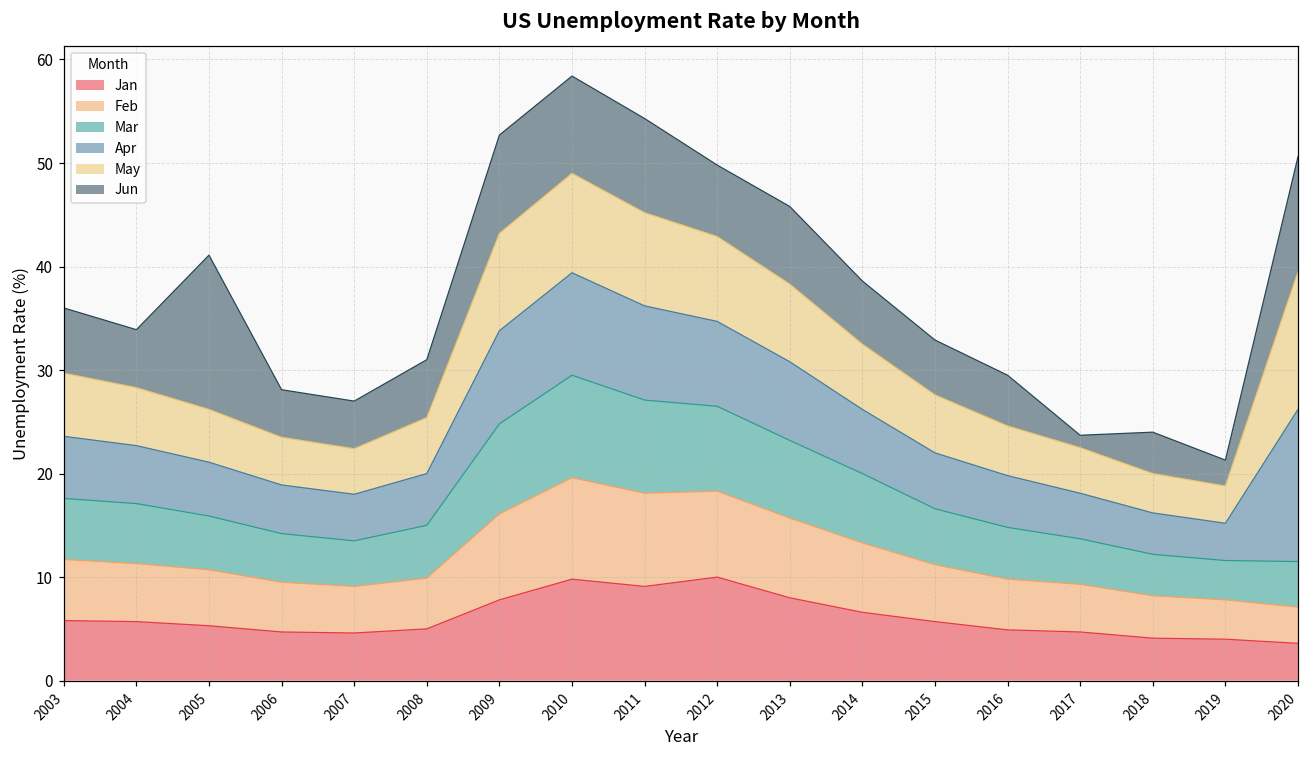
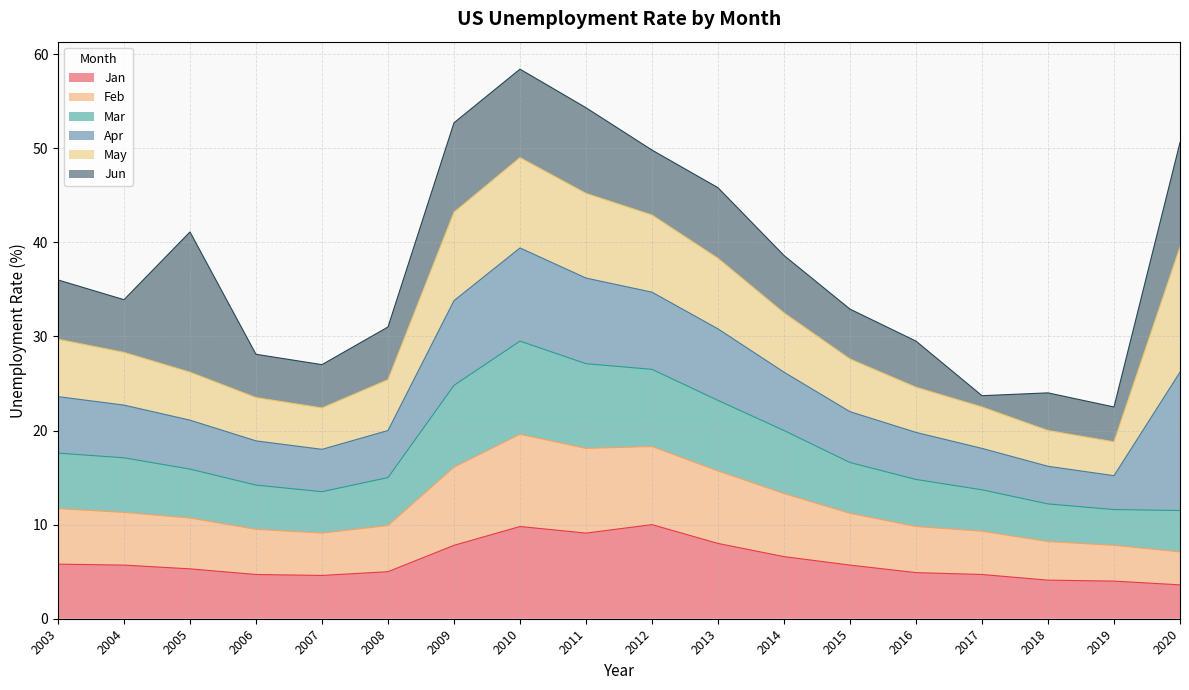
Jun, 2019: 3 -> 4
